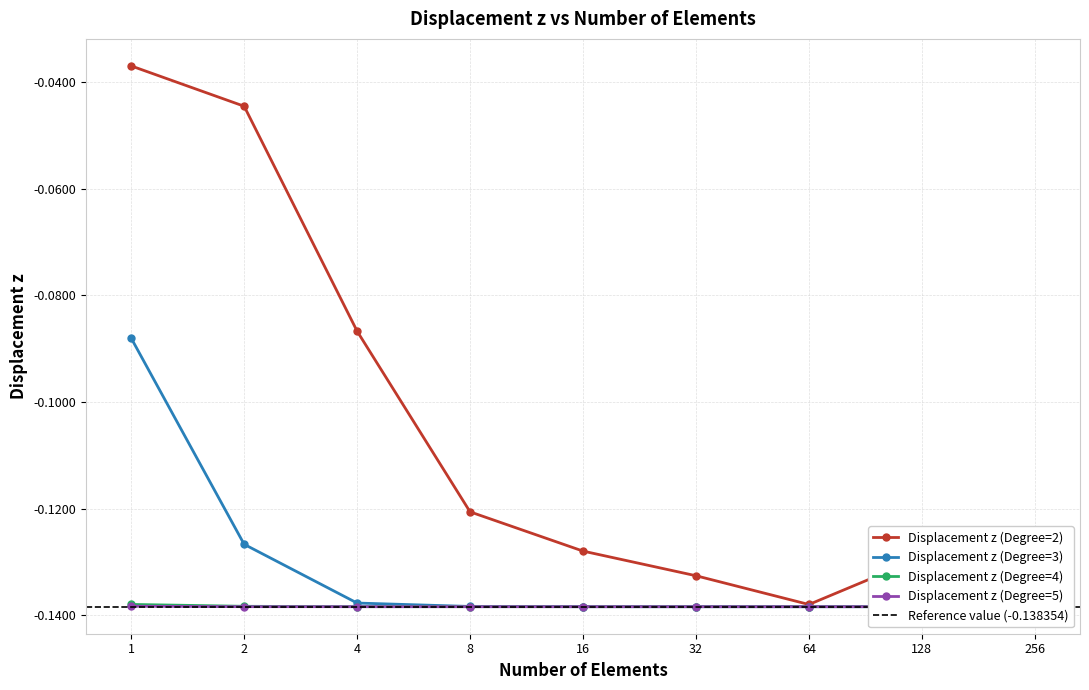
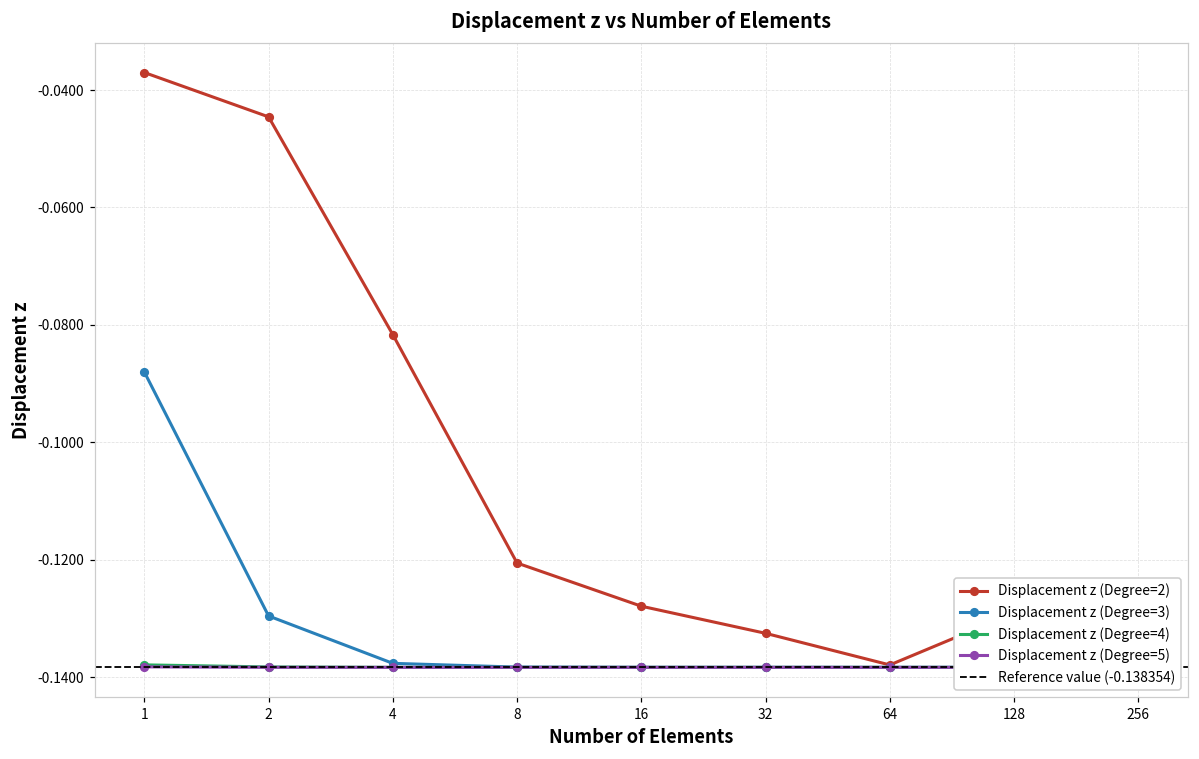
Displacement z (Degree=3), 2: -0.127 -> -0.130
Displacement z (Degree=2), 4: -0.087 -> -0.082
